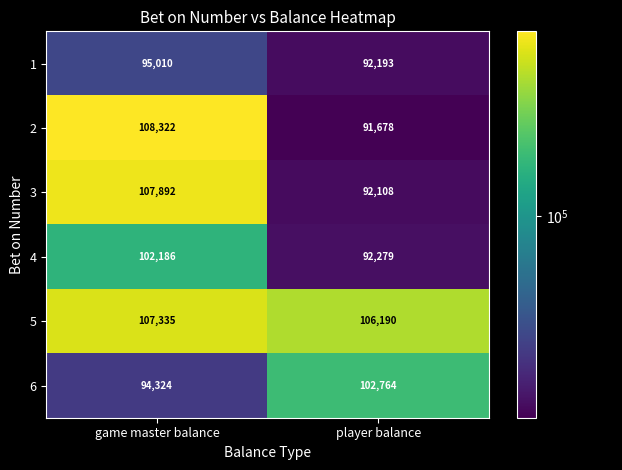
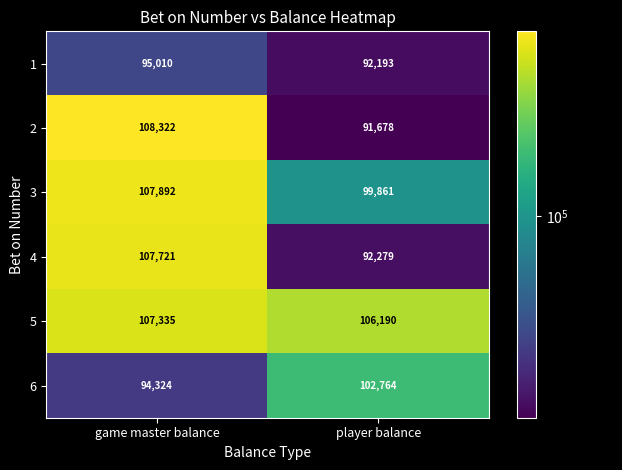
3, player balance: 92,108 -> 99,861
4, game master balance: 102,186 -> 107,721
